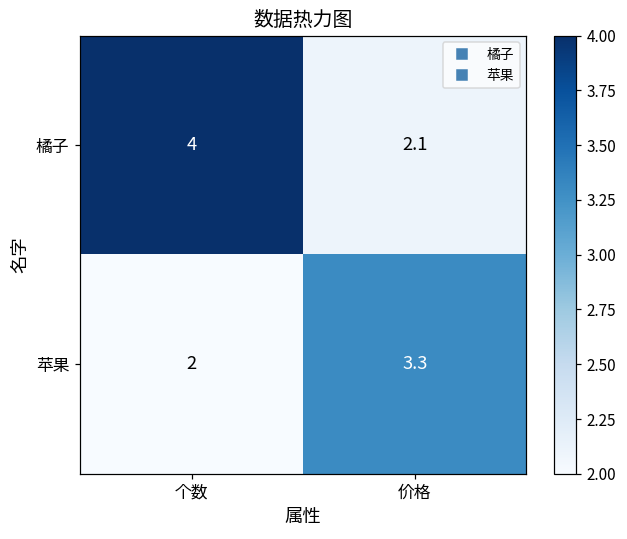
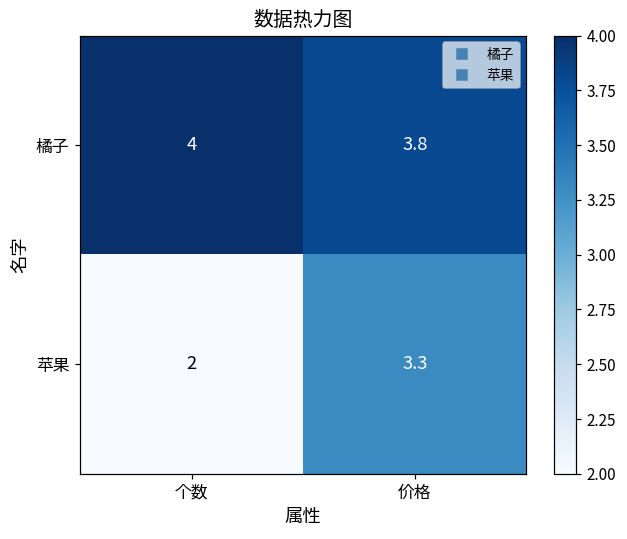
橘子, 价格: 2.1 -> 3.8
